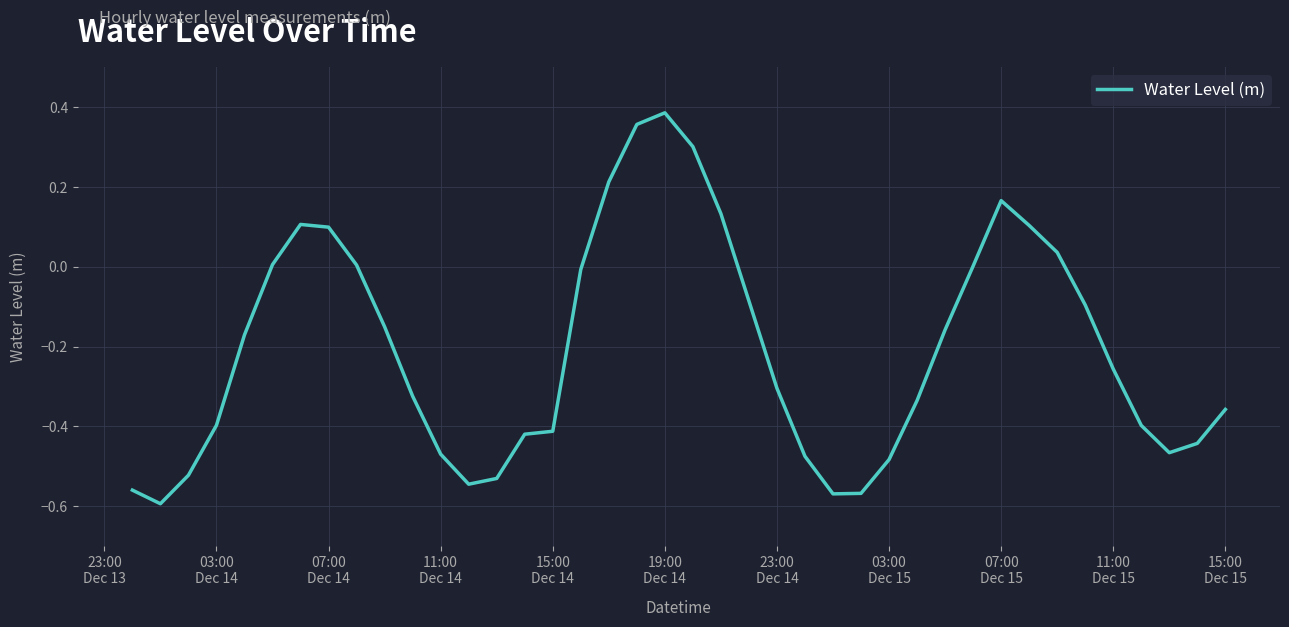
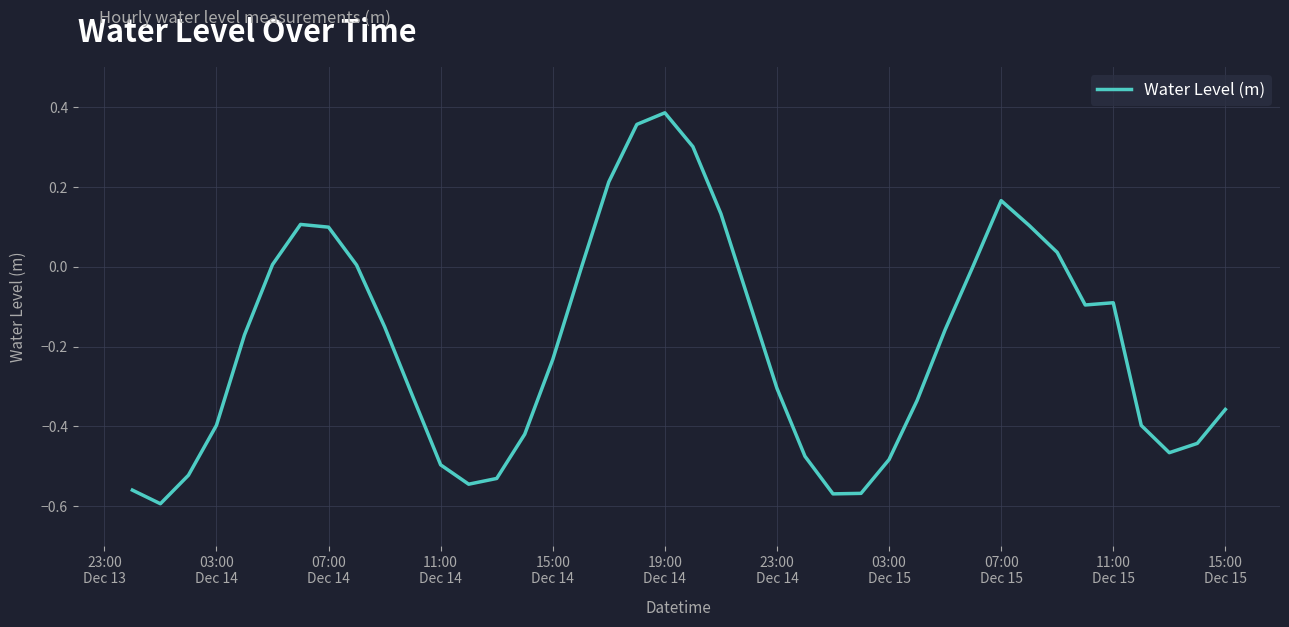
11:00 Dec 14: -0.47 -> -0.50
15:00 Dec 14: -0.41 -> -0.23
11:00 Dec 15: -0.26 -> -0.09
